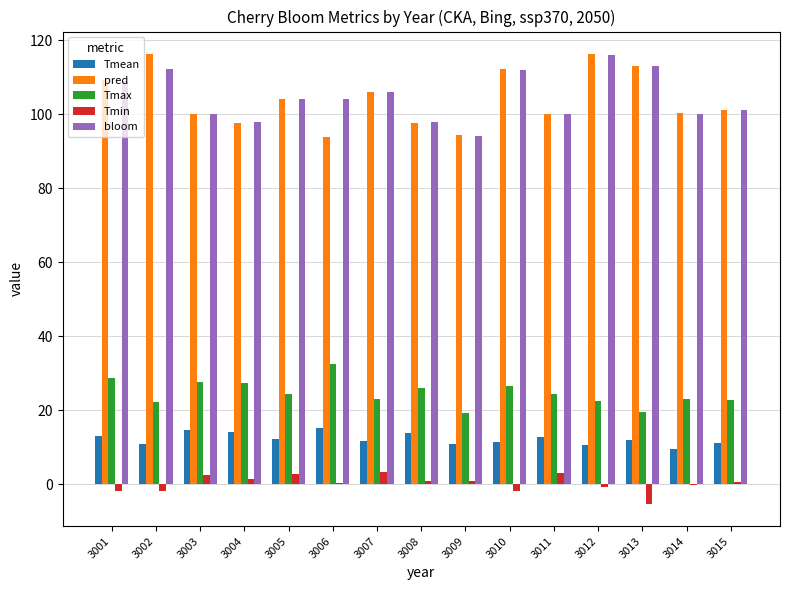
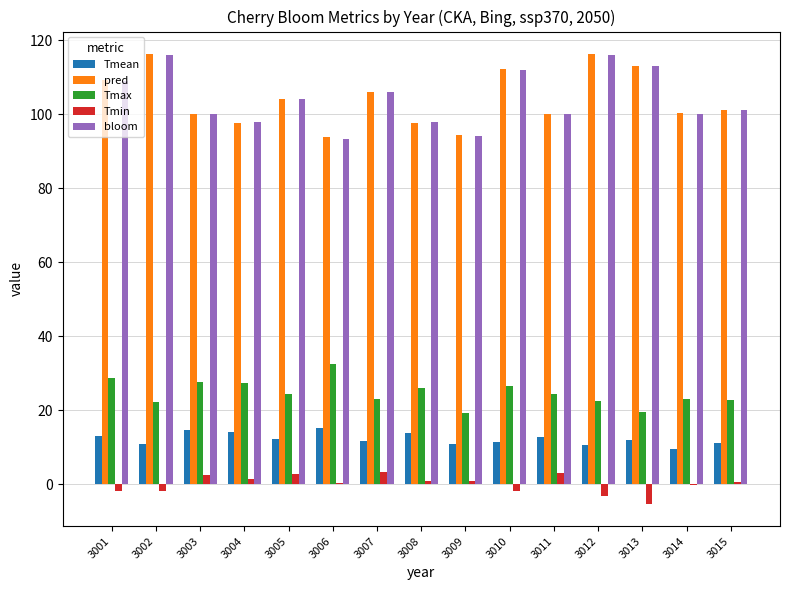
bloom, 3002: 112 -> 116
bloom, 3006: 104 -> 93
Tmin, 3012: -1 -> -3
